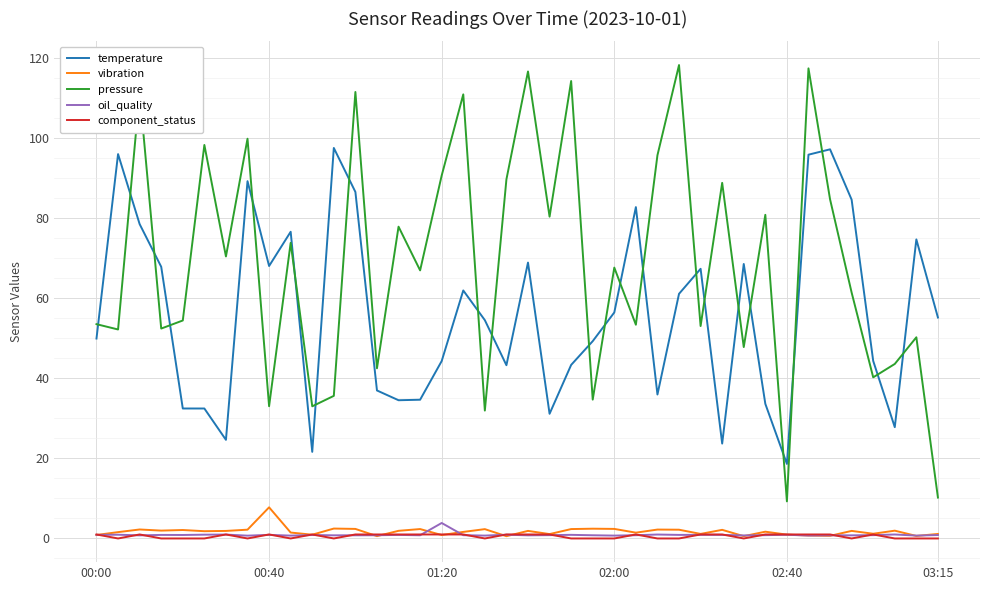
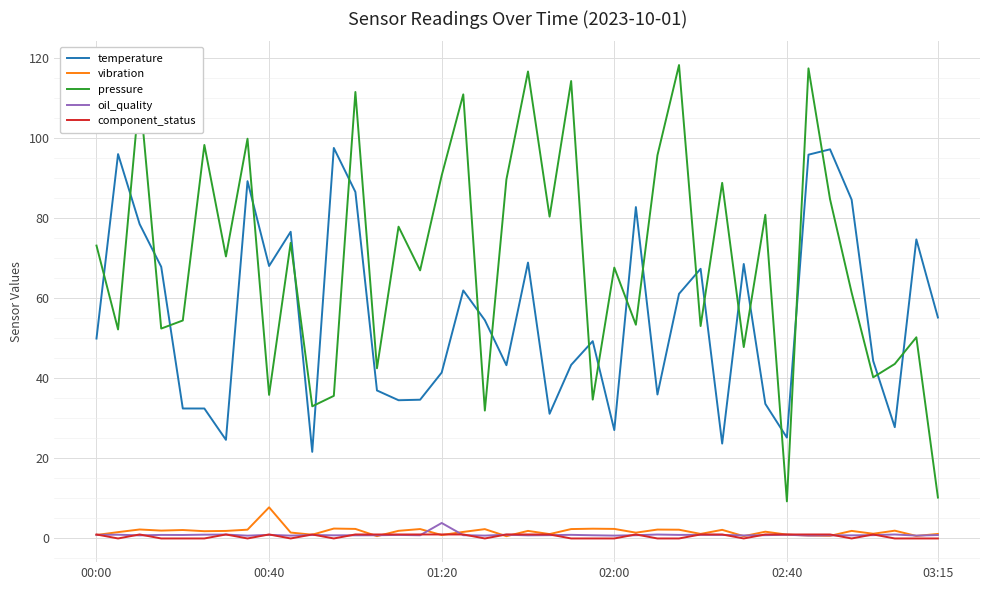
pressure, 00:00: 54 -> 73
pressure, 00:40: 33 -> 36
temperature, 01:20: 44 -> 41
temperature, 02:00: 56 -> 27
temperature, 02:40: 19 -> 25
